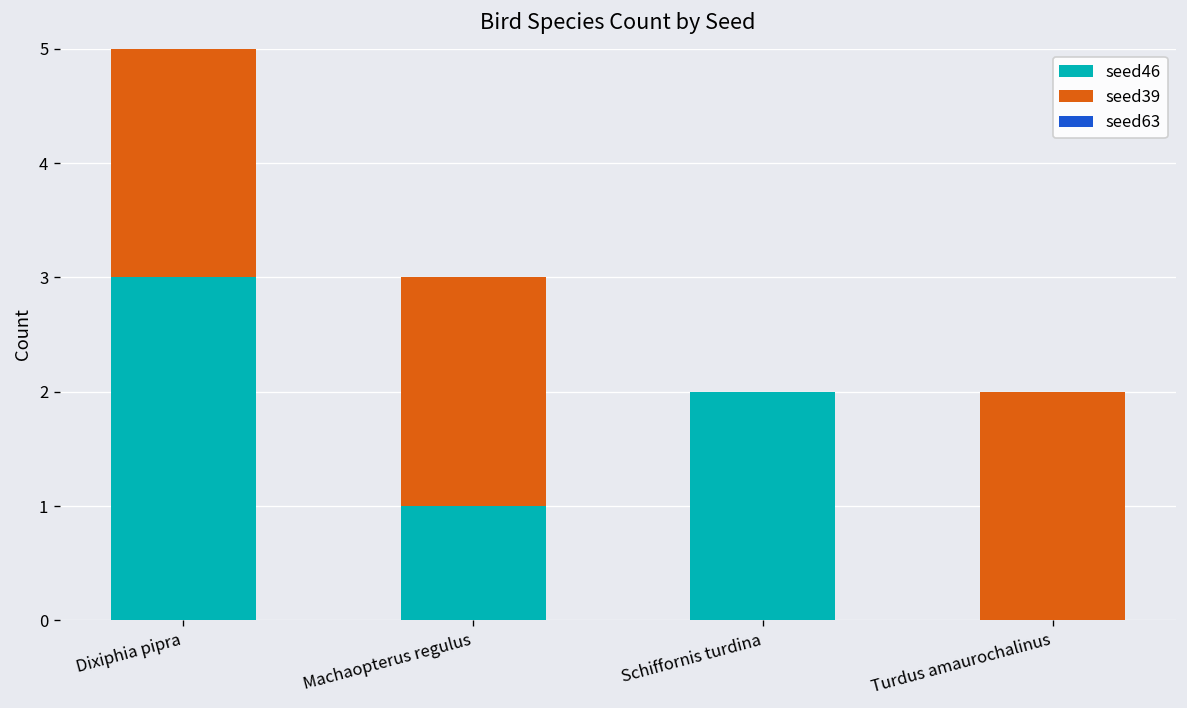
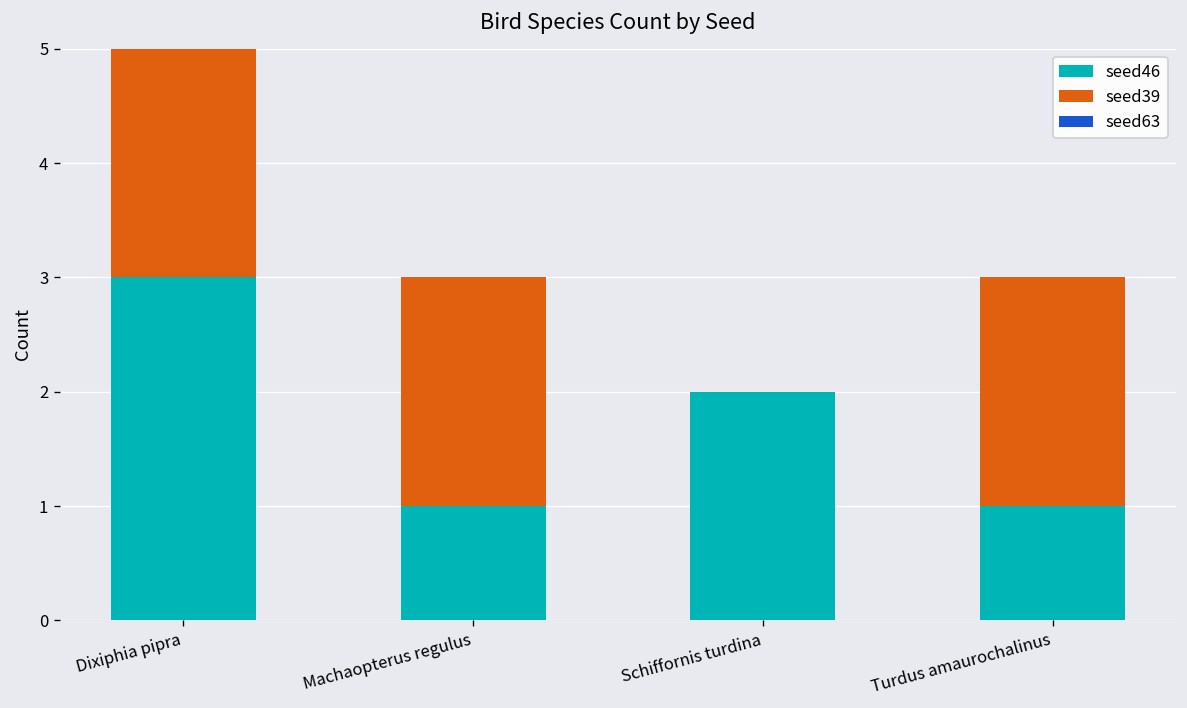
seed46, Turdus amaurochalinus: 0 -> 1
